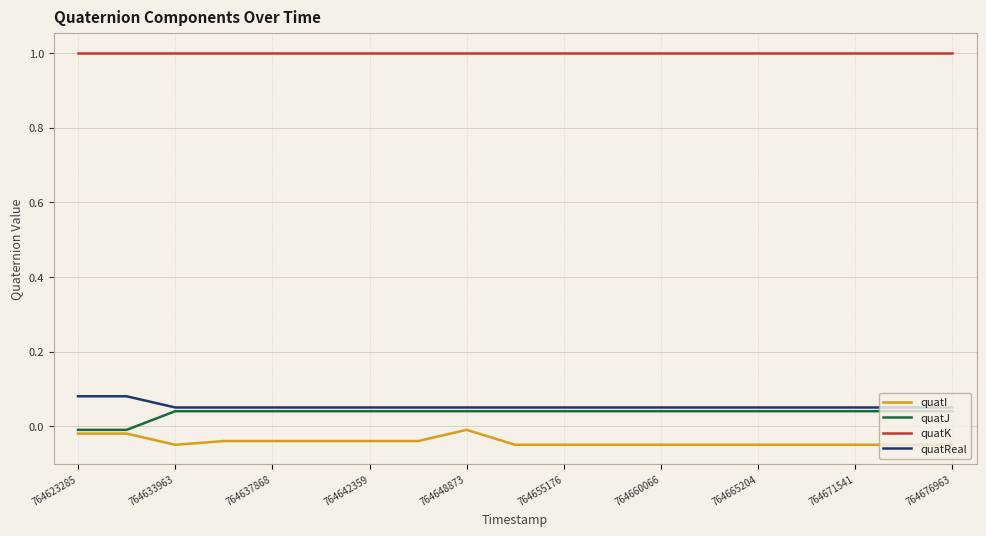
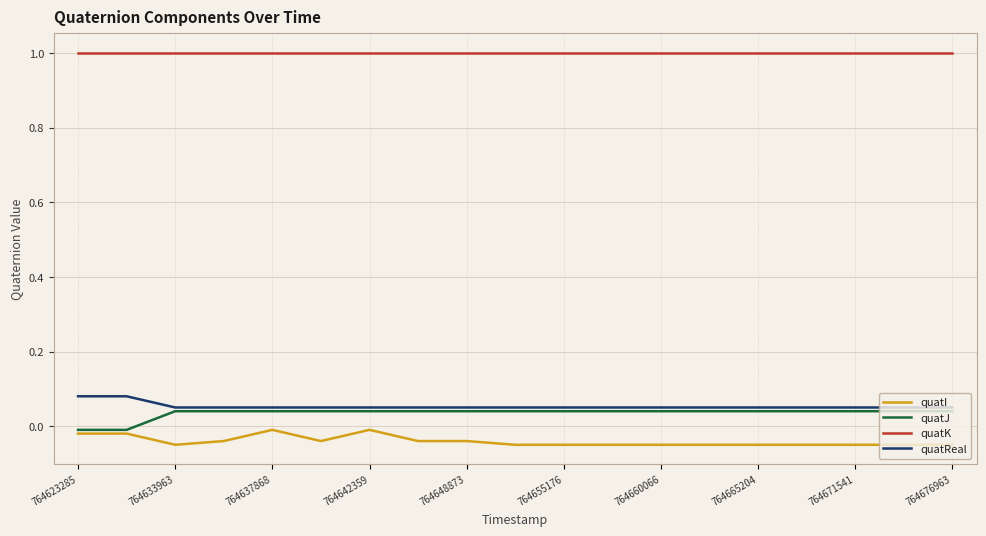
quatI, 764637868: -0.04 -> -0.01
quatI, 764642359: -0.04 -> -0.01
quatI, 764648873: -0.01 -> -0.04
